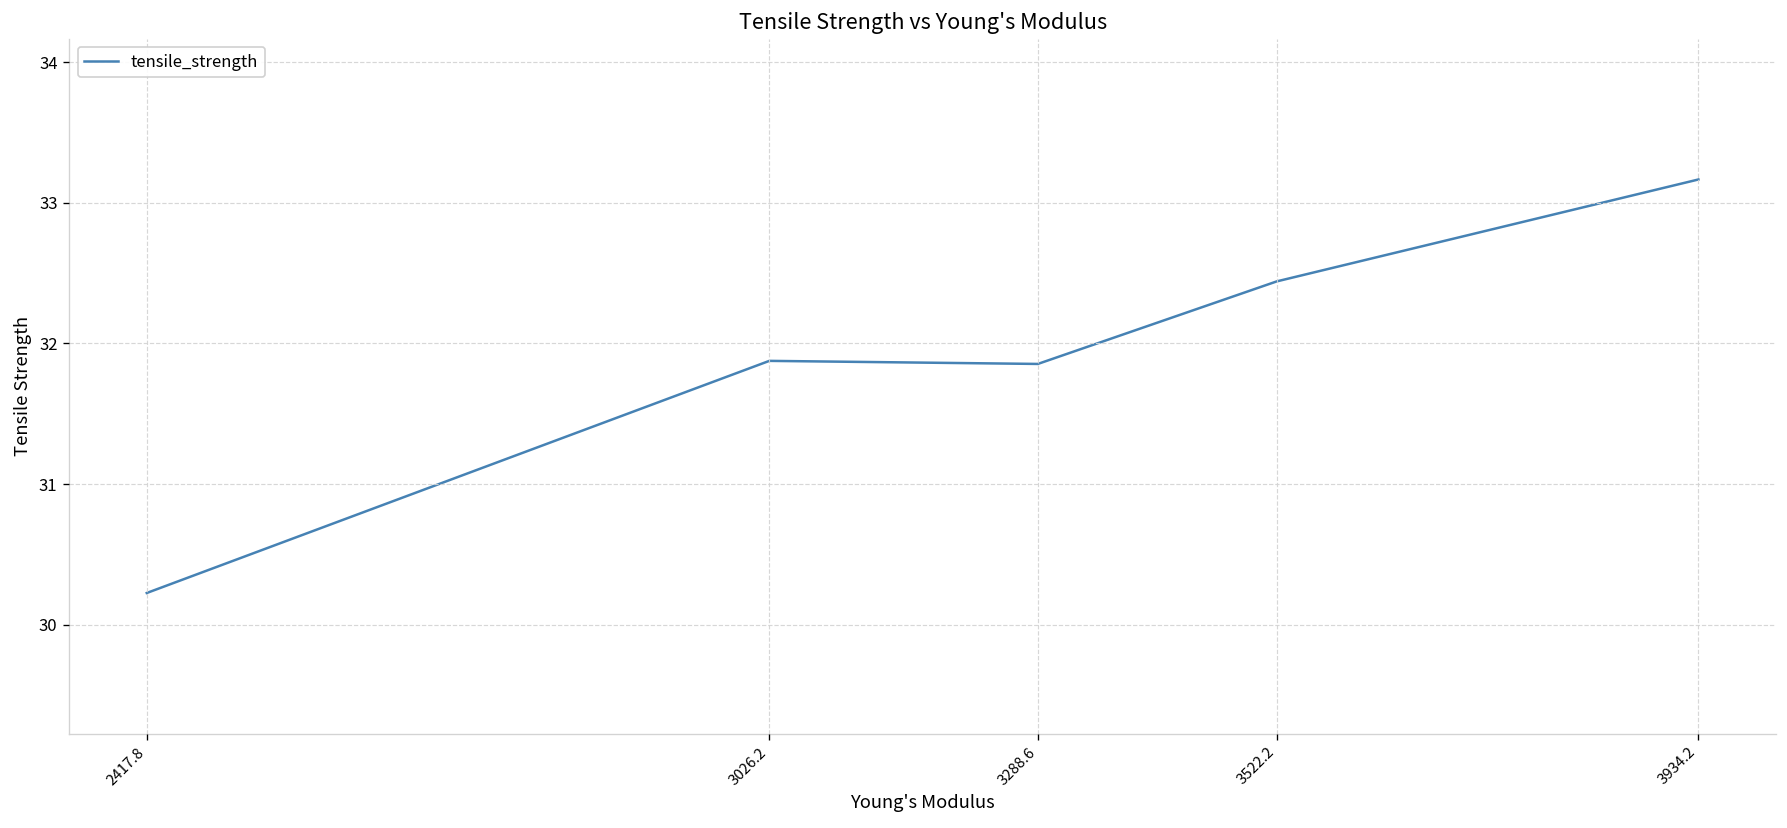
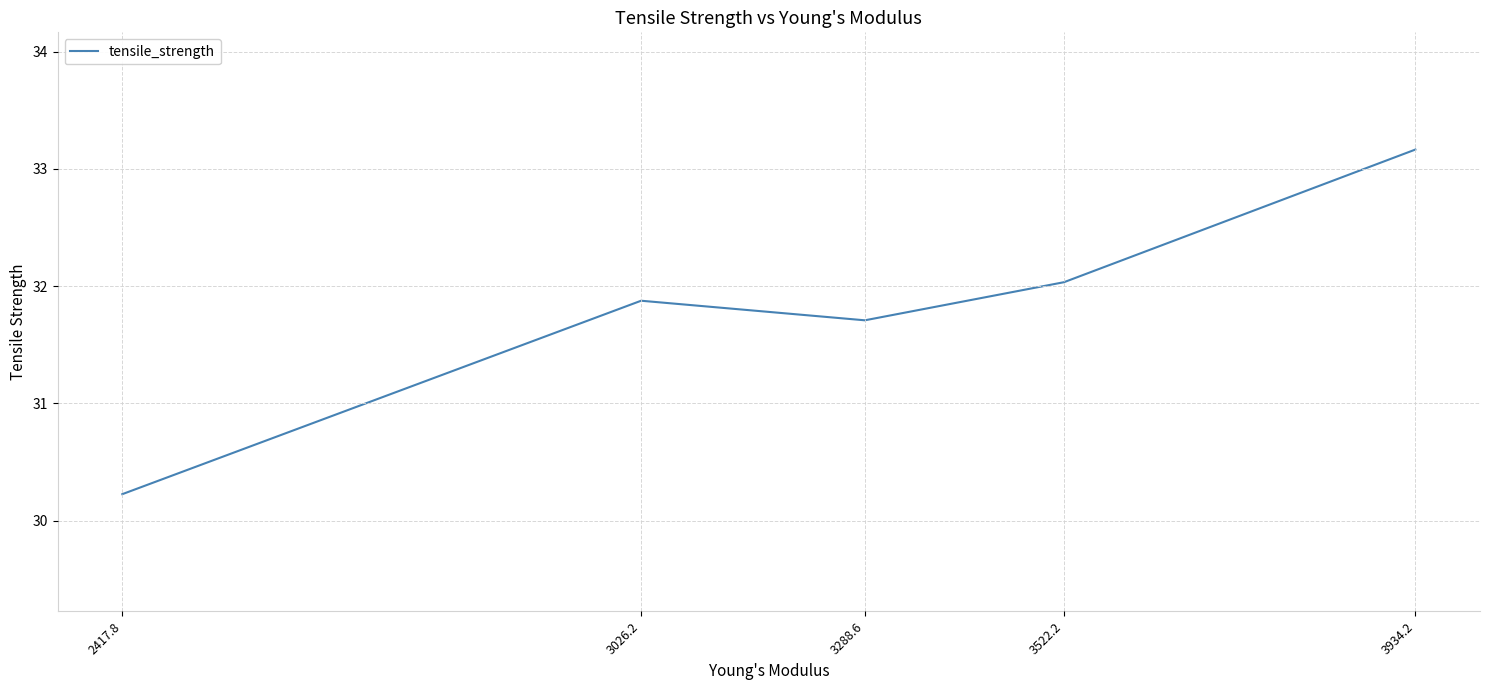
3288.6: 31.85 -> 31.71
3522.2: 32.44 -> 32.03
